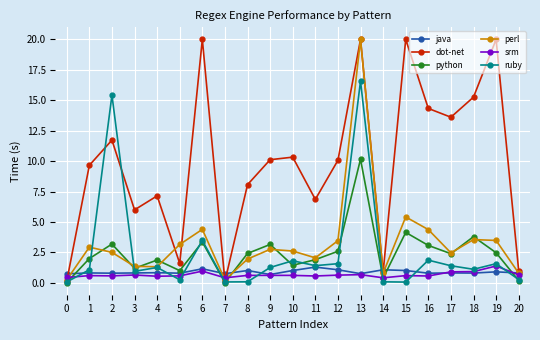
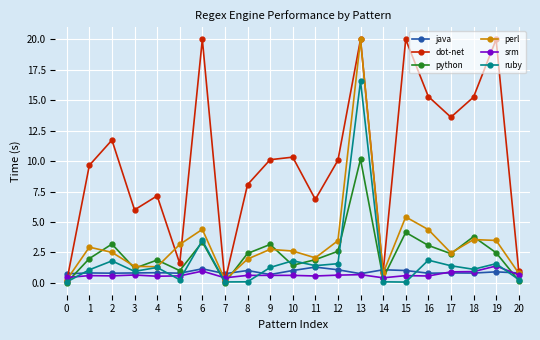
ruby, 2: 15.4 -> 1.8
dot-net, 16: 14.3 -> 15.3
